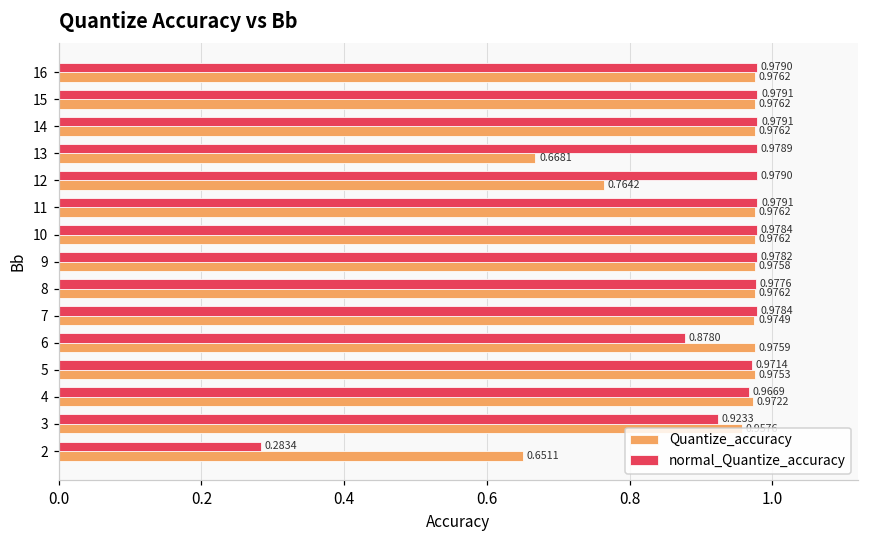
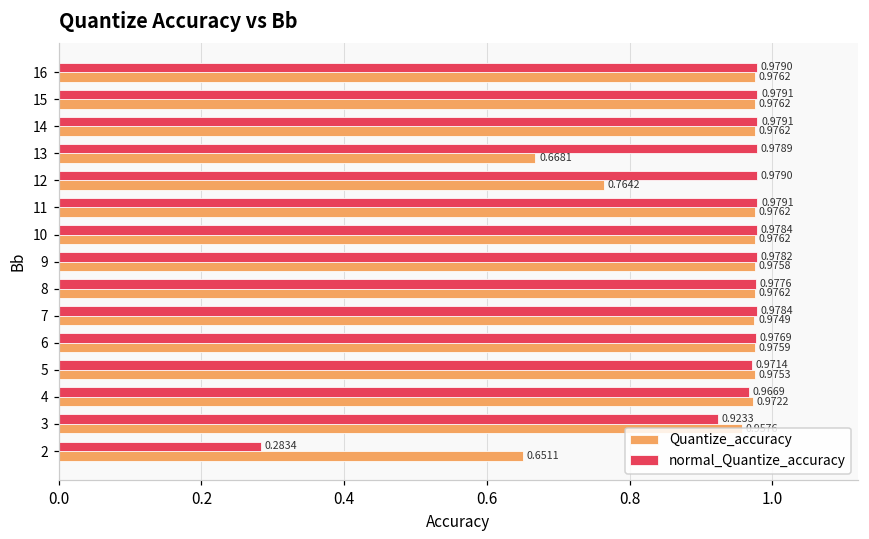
normal_Quantize_accuracy, 6: 0.8780 -> 0.9769
